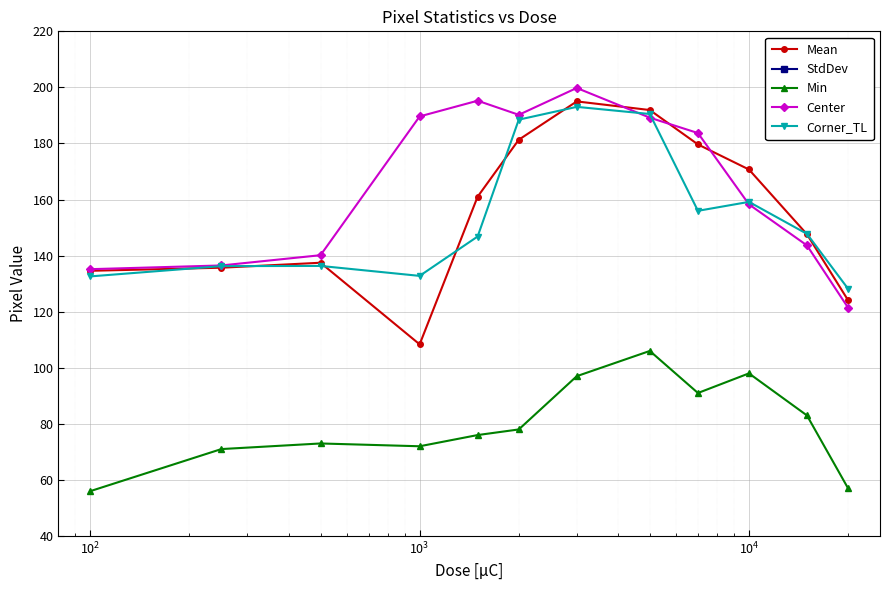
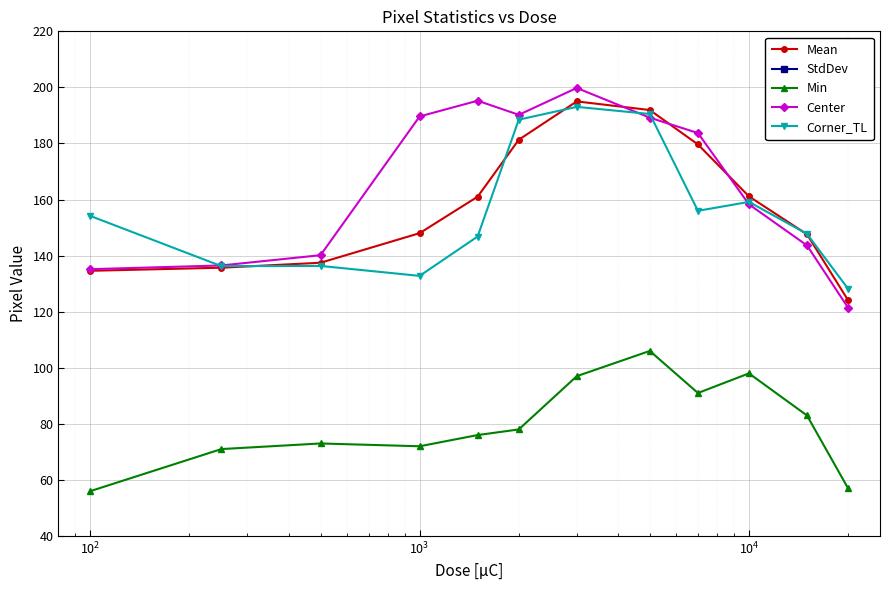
Corner_TL, 10^2: 133 -> 154
Mean, 10^3: 108 -> 148
Mean, 10^4: 171 -> 161
